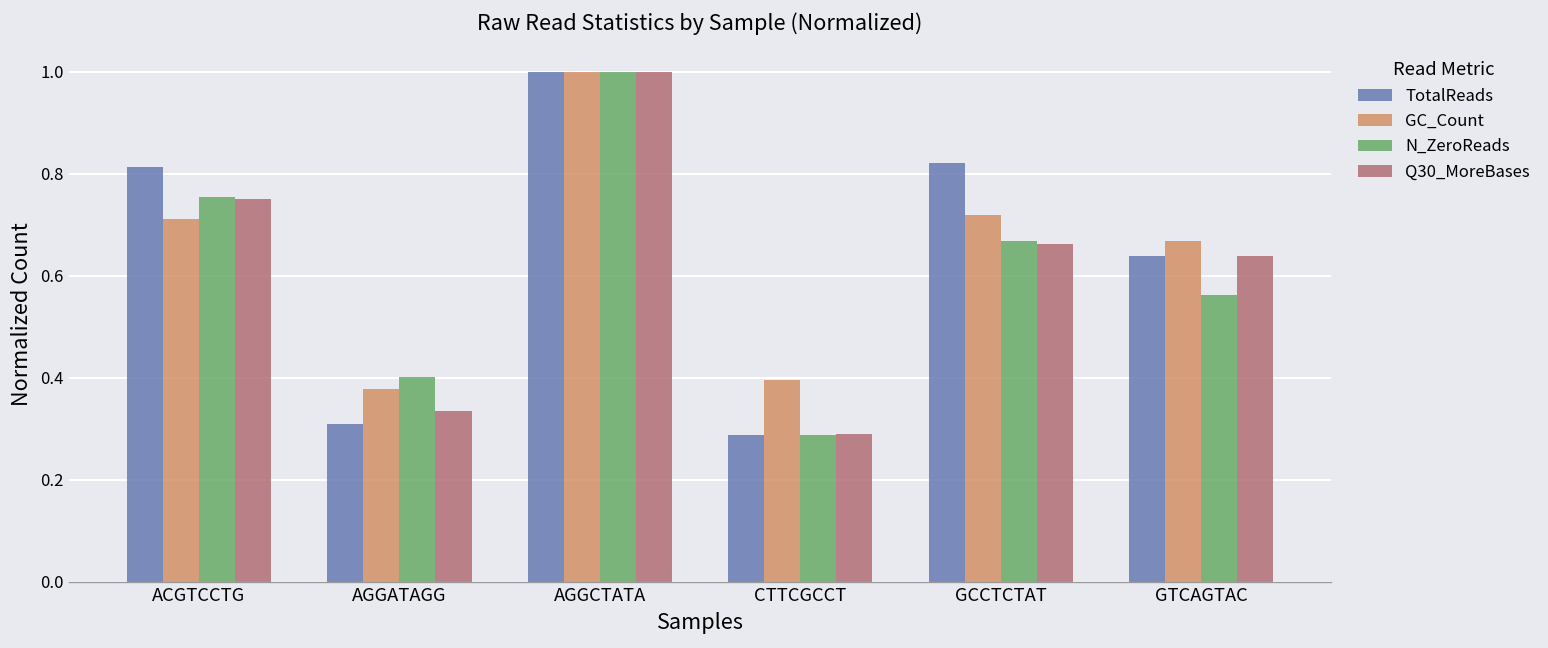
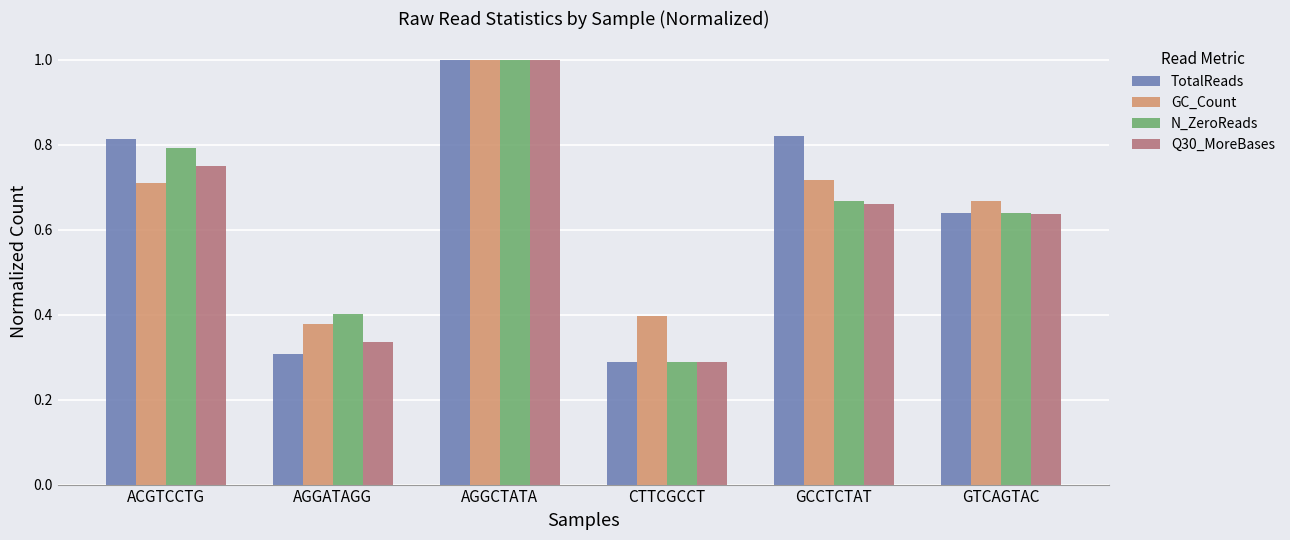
N_ZeroReads, ACGTCCTG: 0.75 -> 0.79
N_ZeroReads, GTCAGTAC: 0.56 -> 0.64
